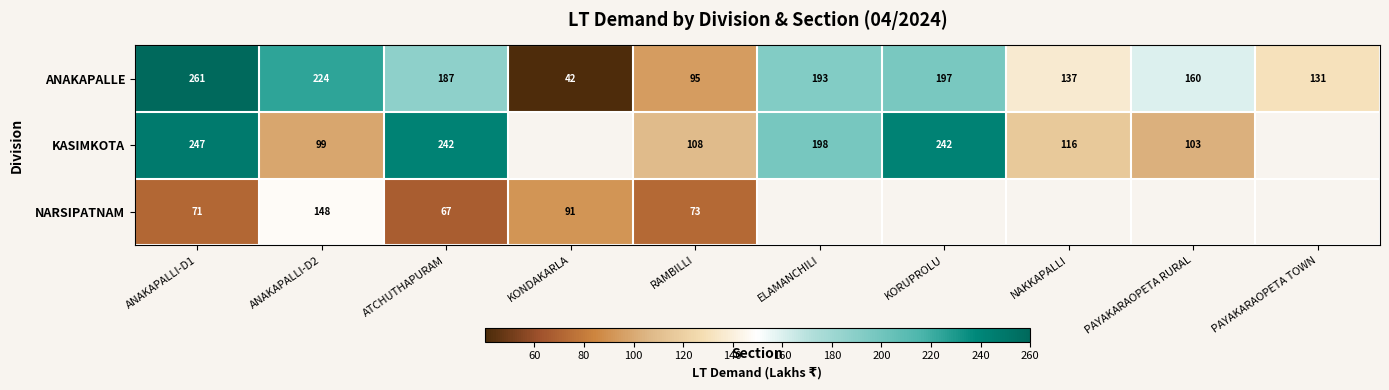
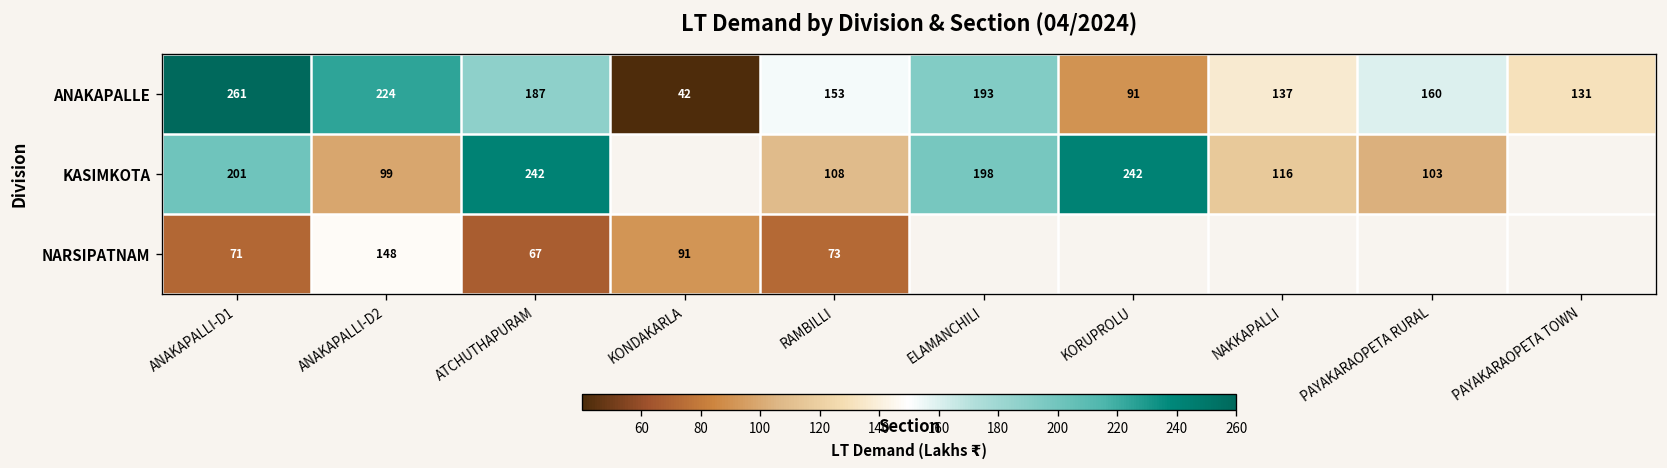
ANAKAPALLE, RAMBILLI: 95 -> 153
ANAKAPALLE, KORUPROLU: 197 -> 91
KASIMKOTA, ANAKAPALLI-D1: 247 -> 201
